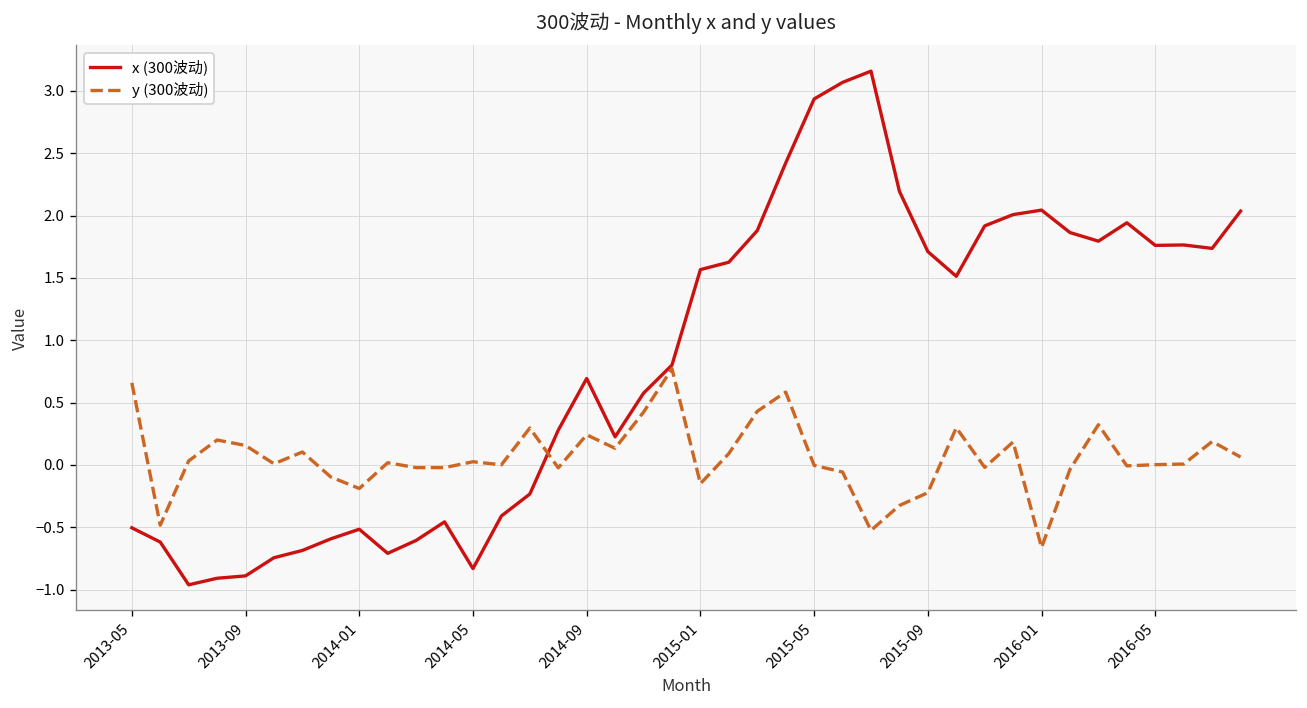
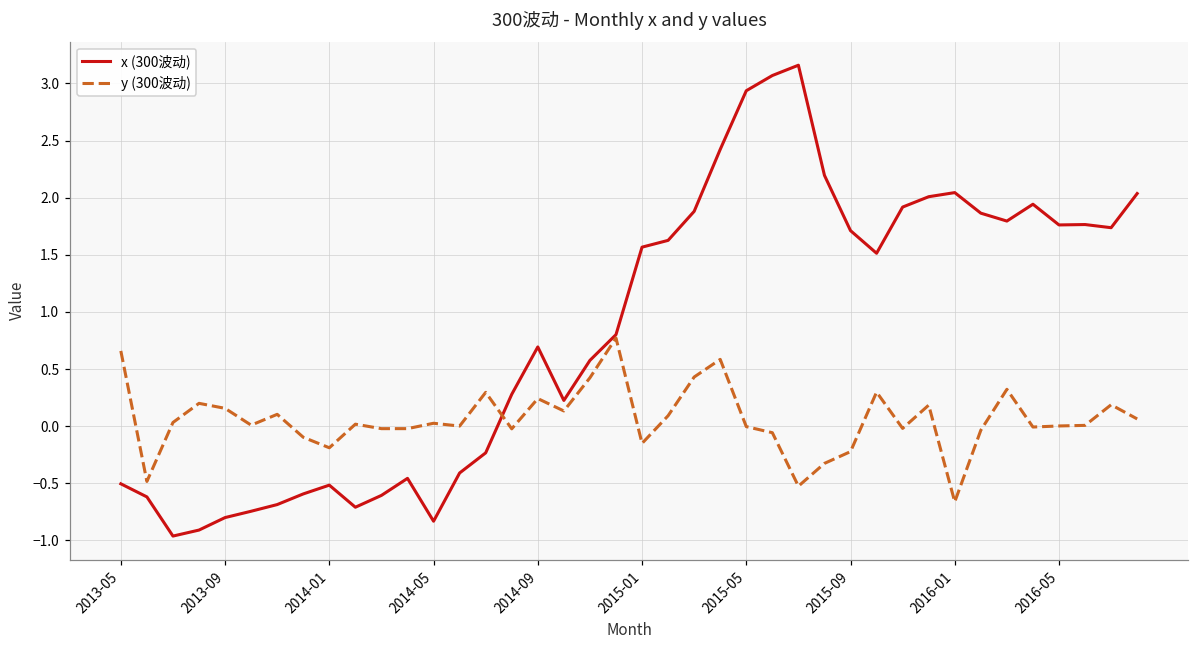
x (300波动), 2013-09: -0.89 -> -0.80
